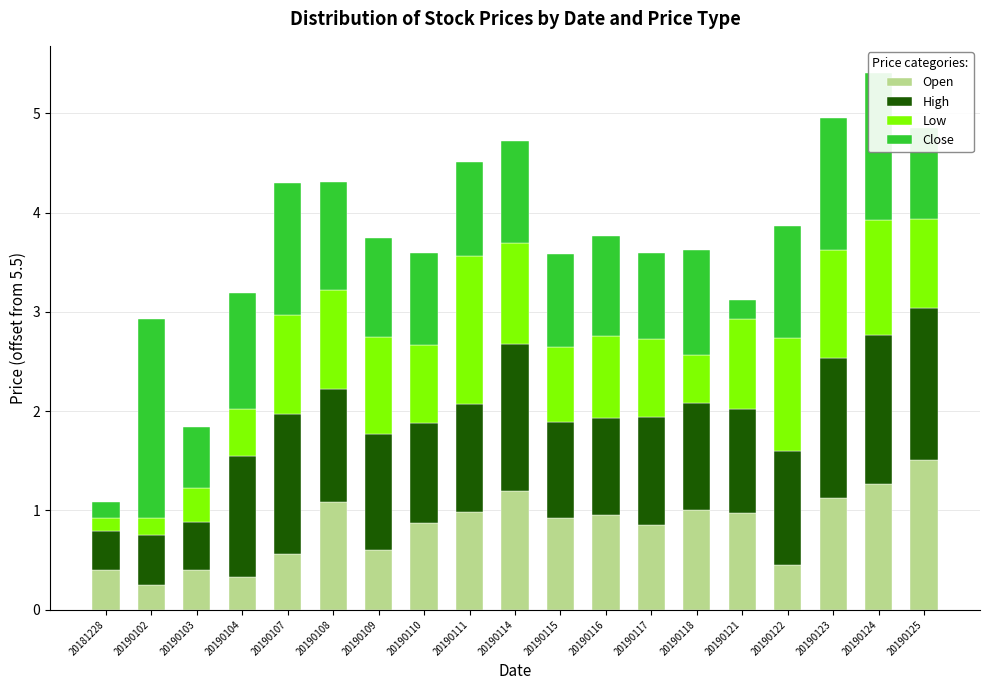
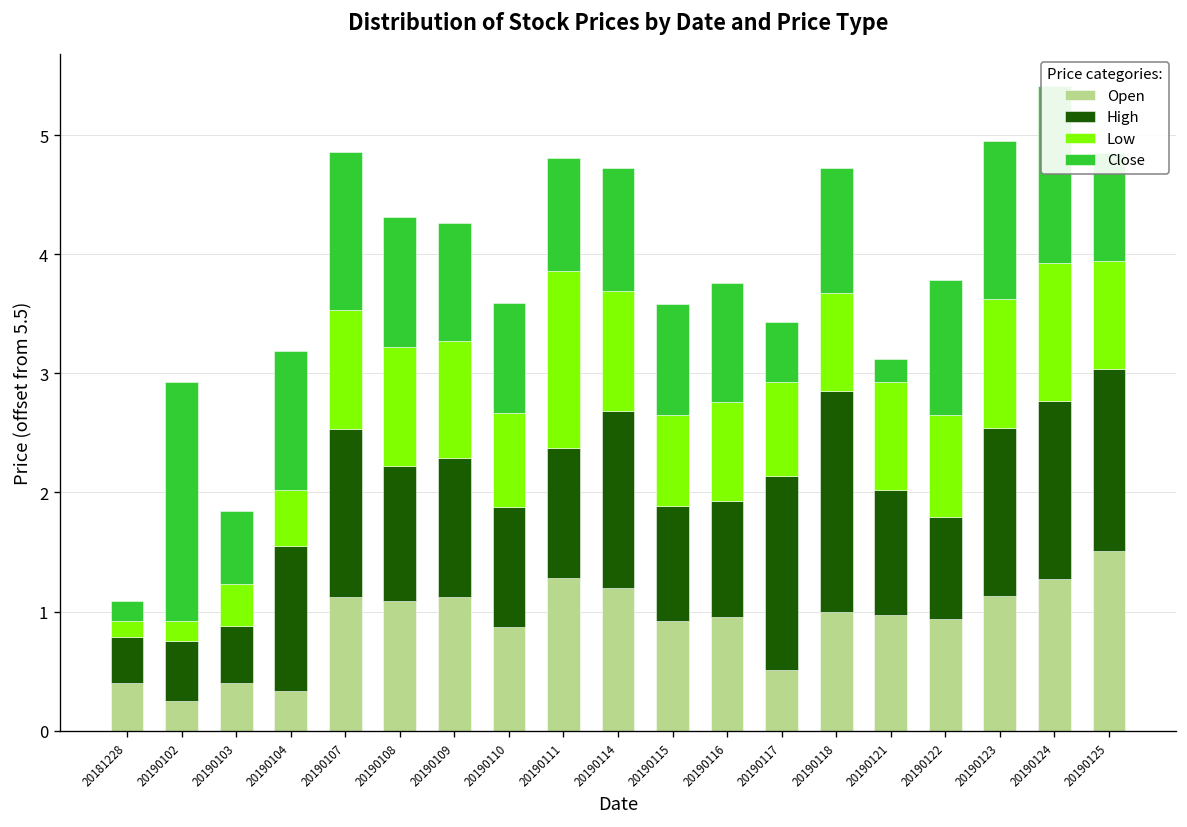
Open, 20190107: 0.6 -> 1.1
Open, 20190109: 0.6 -> 1.1
Open, 20190111: 1.0 -> 1.3
Open, 20190117: 0.8 -> 0.5
High, 20190117: 1.1 -> 1.6
Close, 20190117: 0.9 -> 0.5
High, 20190118: 1.1 -> 1.8
Low, 20190118: 0.5 -> 0.8
Open, 20190122: 0.5 -> 0.9
High, 20190122: 1.2 -> 0.8
Low, 20190122: 1.1 -> 0.9
